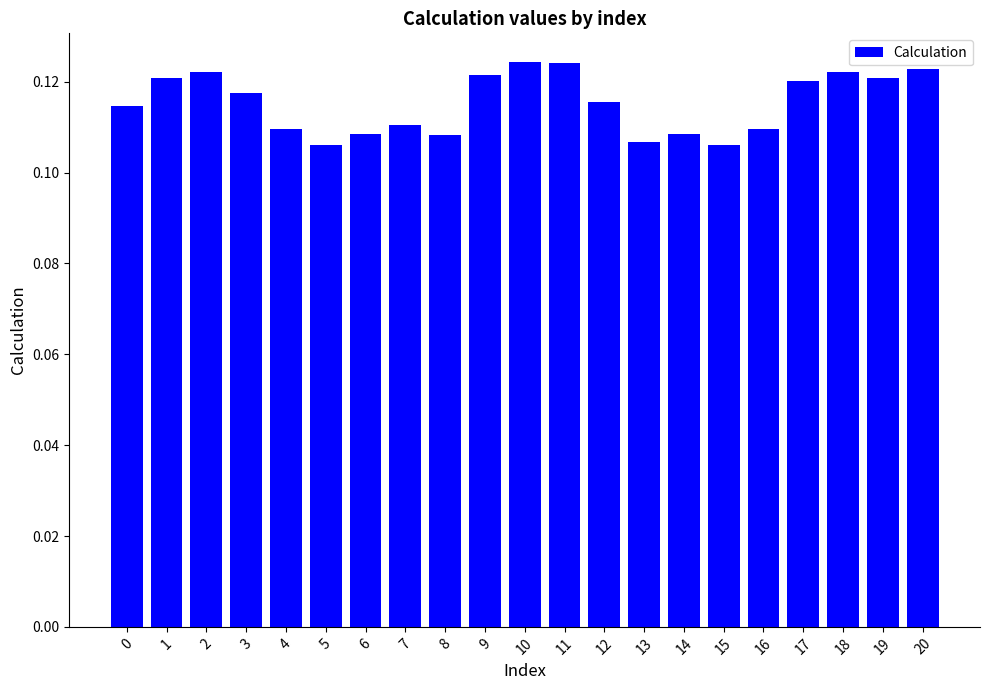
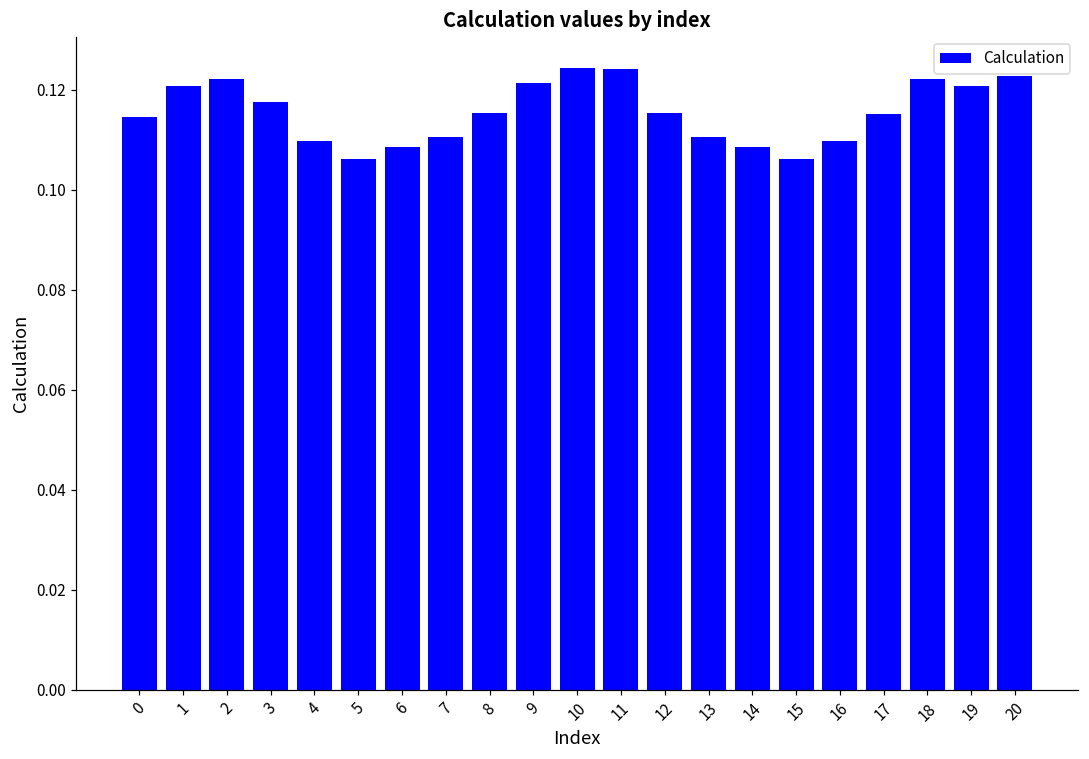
8: 0.108 -> 0.115
13: 0.107 -> 0.111
17: 0.120 -> 0.115
